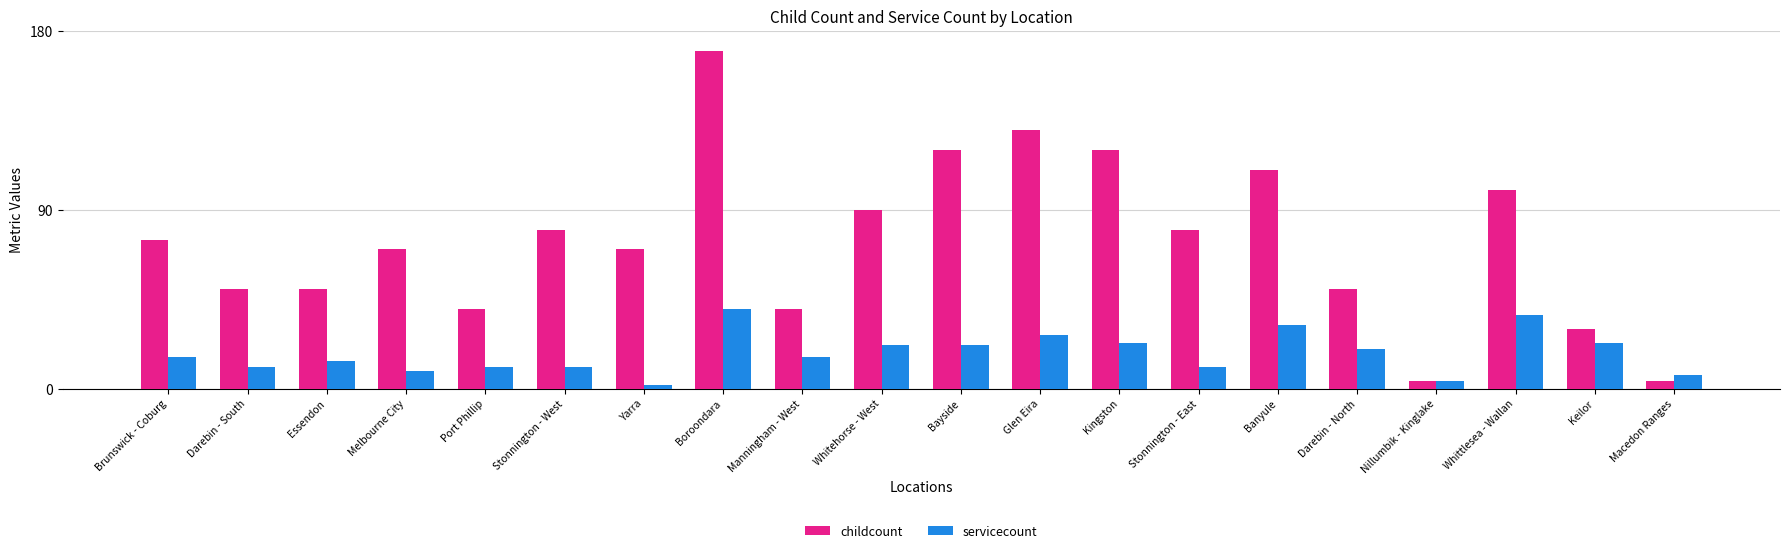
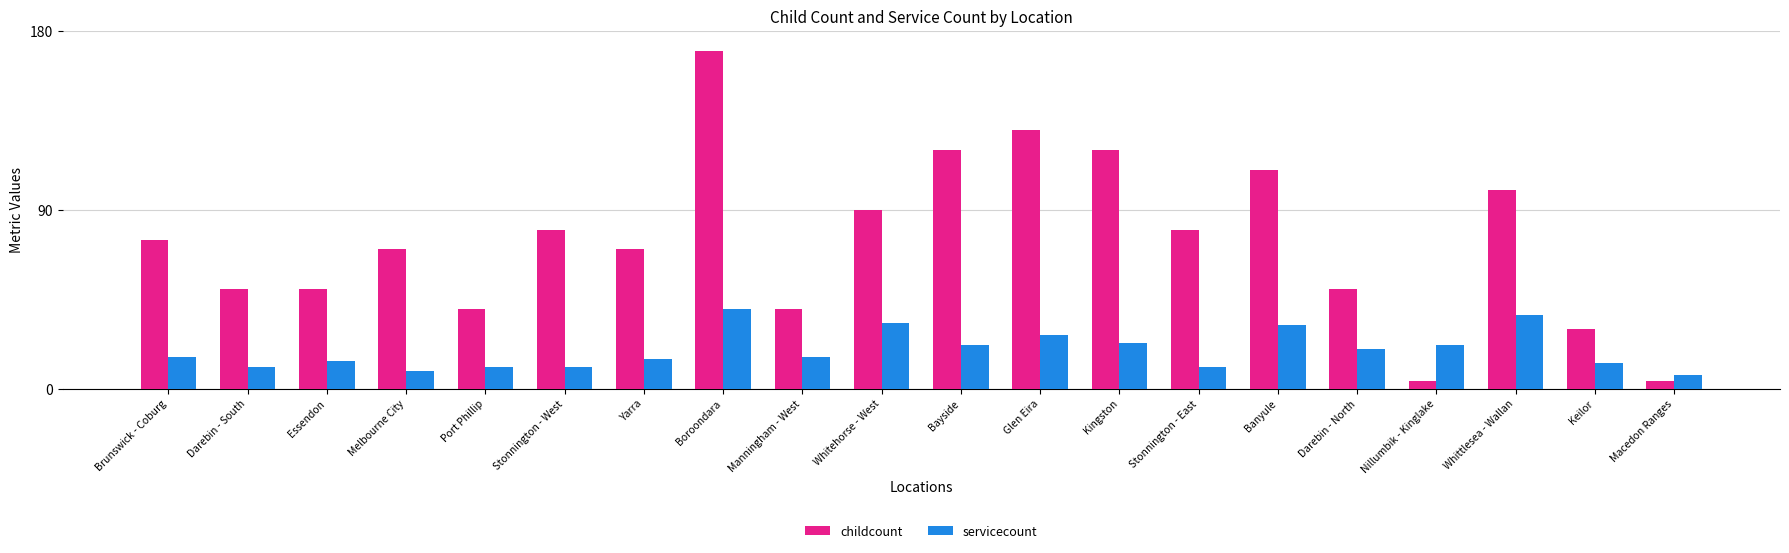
servicecount, Yarra: 2 -> 15
servicecount, Whitehorse - West: 22 -> 33
servicecount, Nillumbik - Kinglake: 4 -> 22
servicecount, Keilor: 23 -> 13
